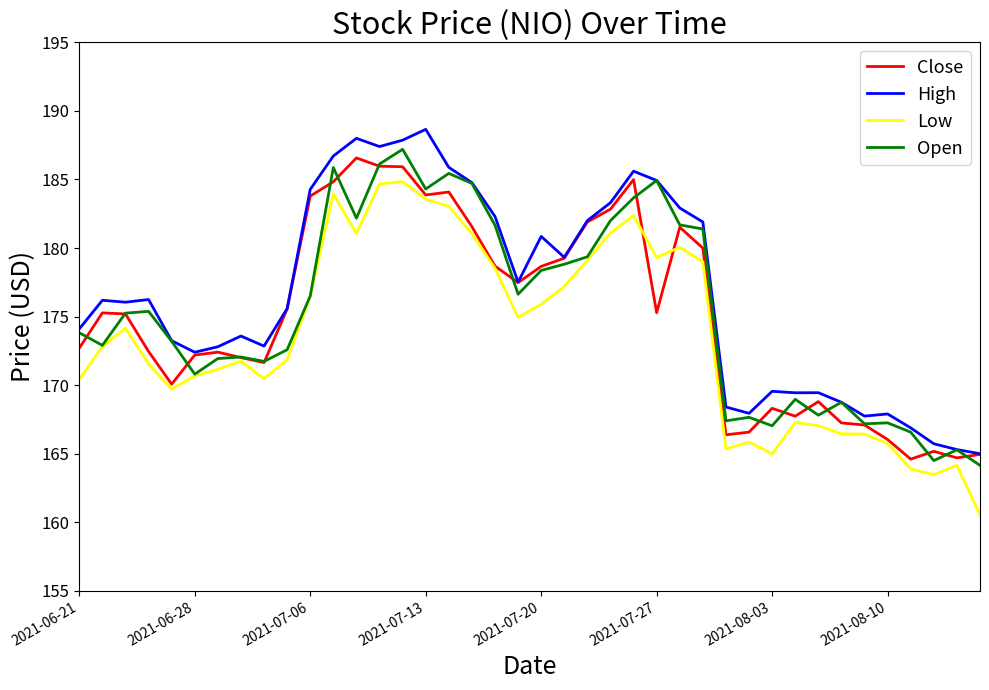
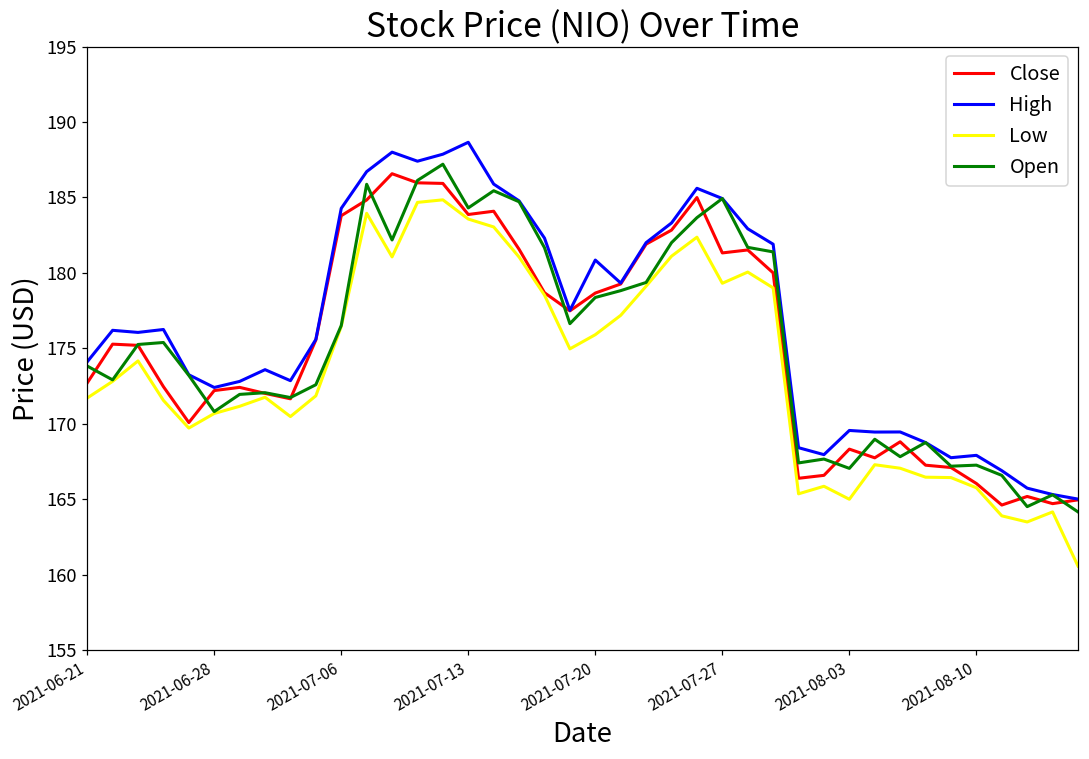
Low, 2021-06-21: 170.4 -> 171.7
Close, 2021-07-27: 175.3 -> 181.3
